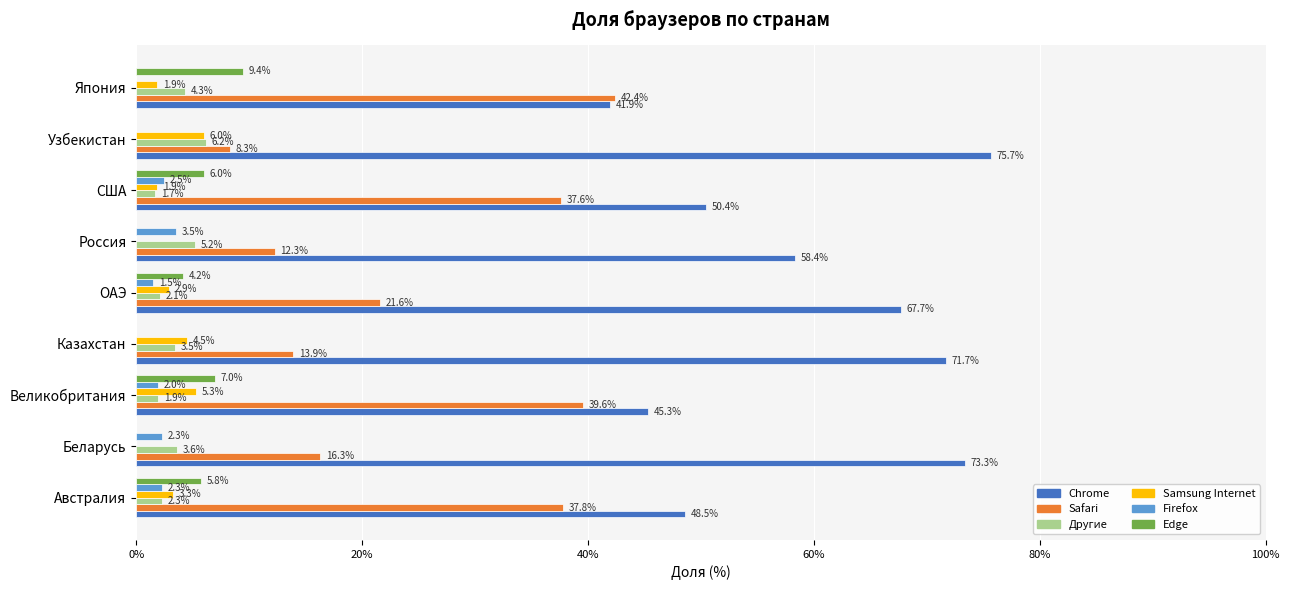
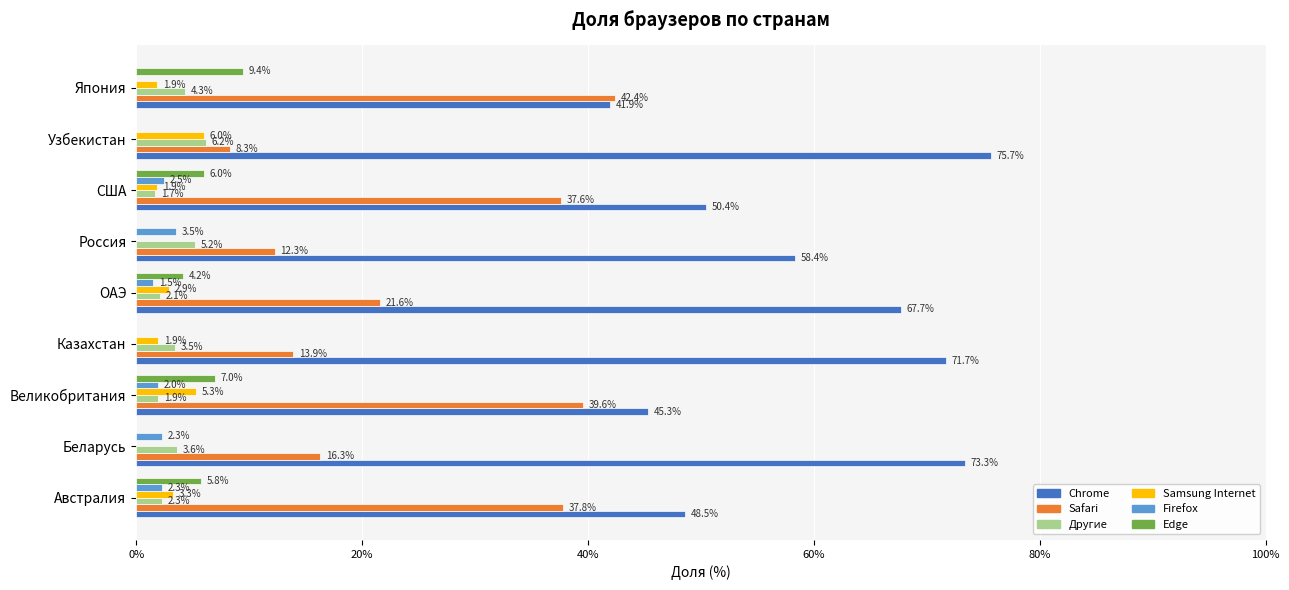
Samsung Internet, Казахстан: 4.5% -> 1.9%
